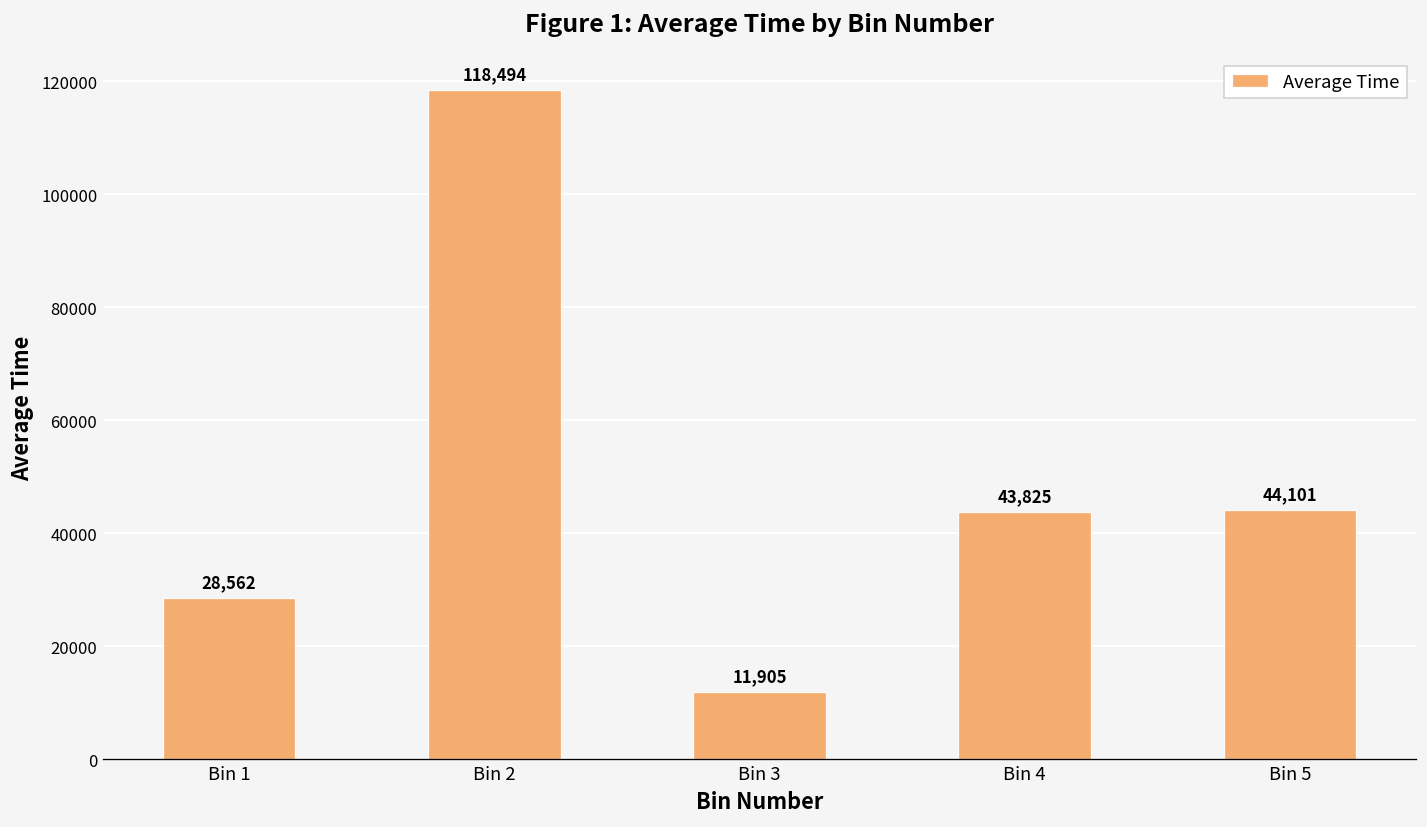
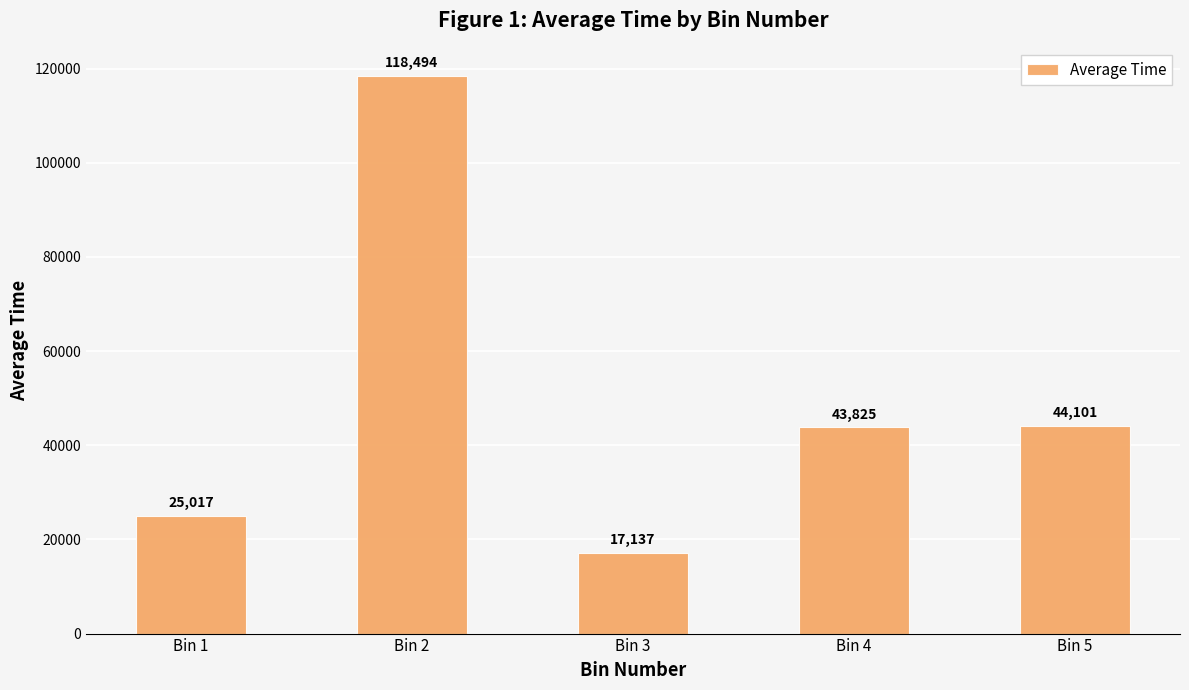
Bin 1: 28,562 -> 25,017
Bin 3: 11,905 -> 17,137
